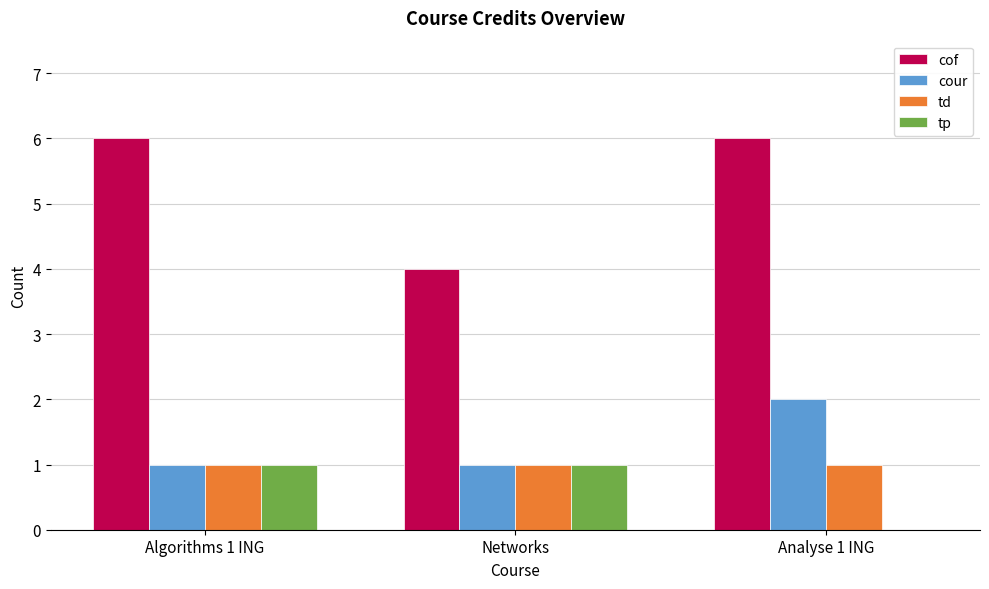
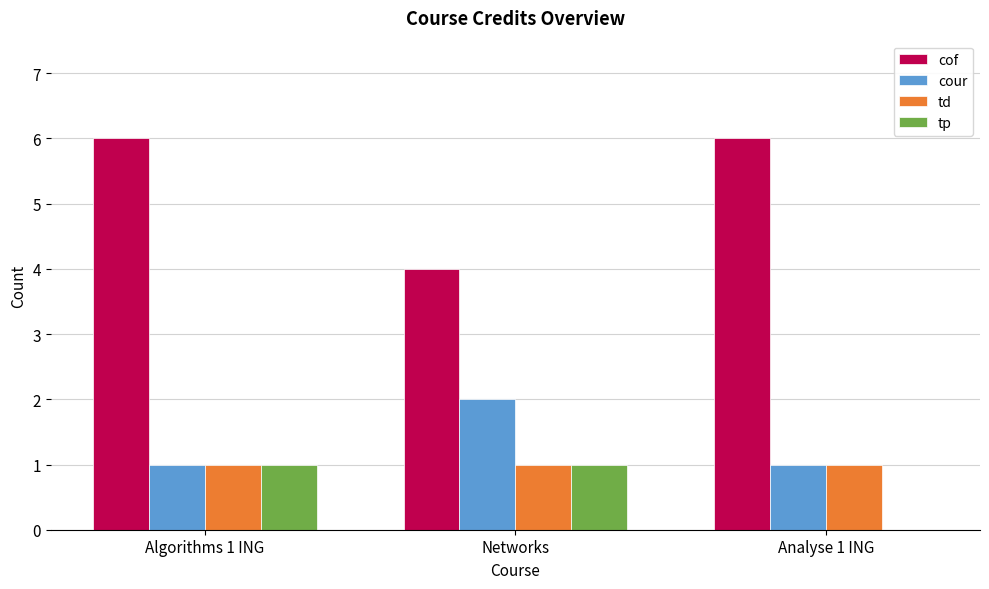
cour, Networks: 1 -> 2
cour, Analyse 1 ING: 2 -> 1
